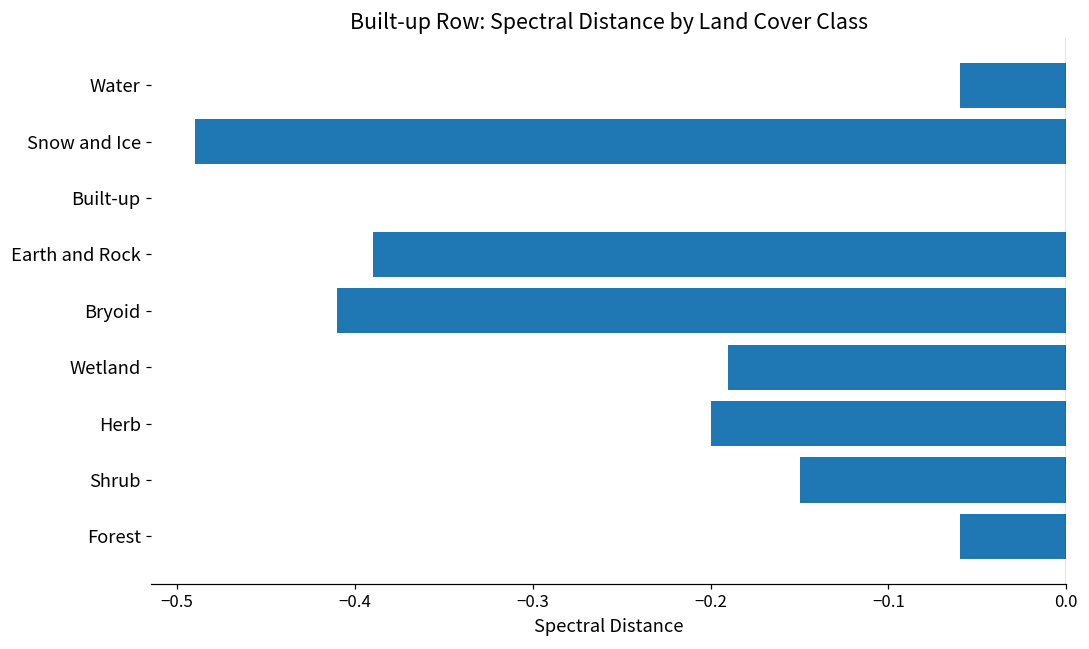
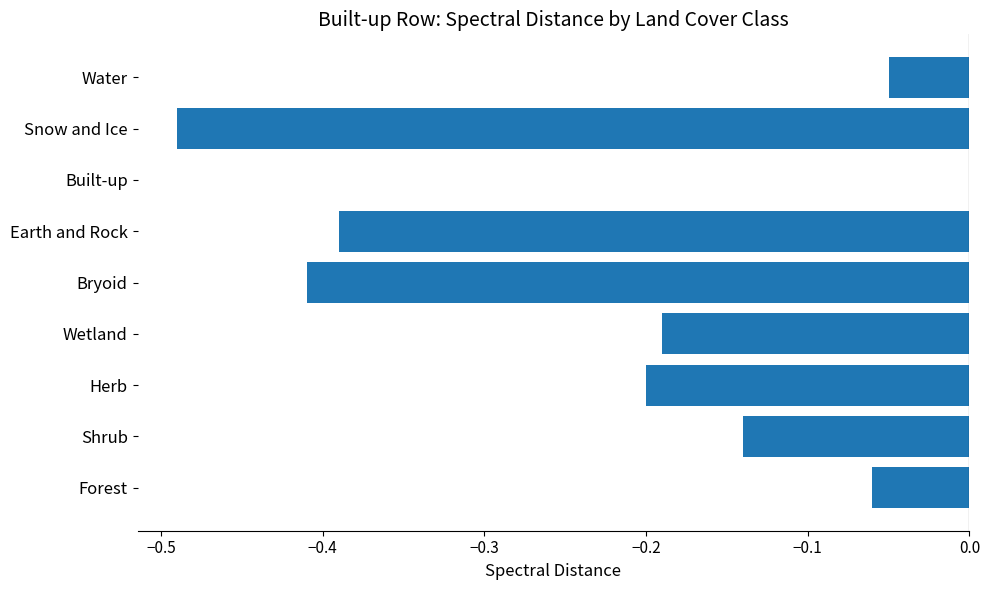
Water: -0.06 -> -0.05
Shrub: -0.15 -> -0.14
